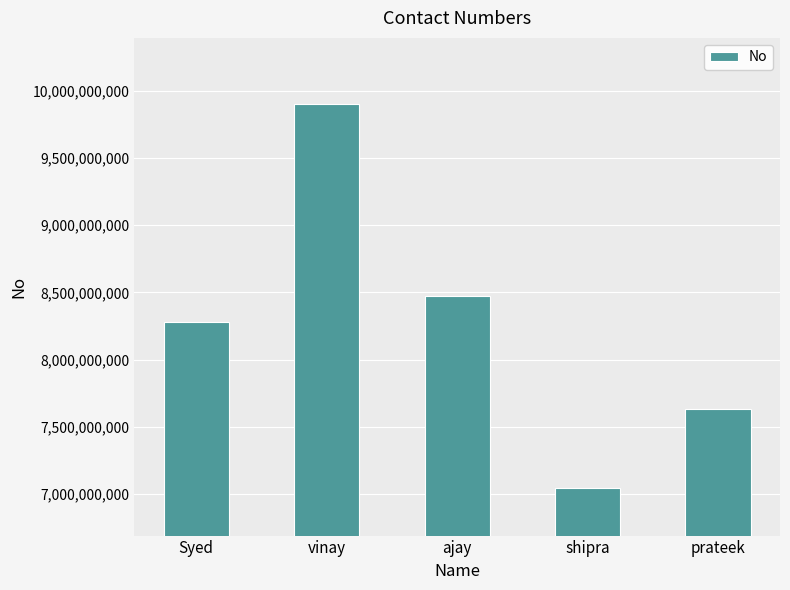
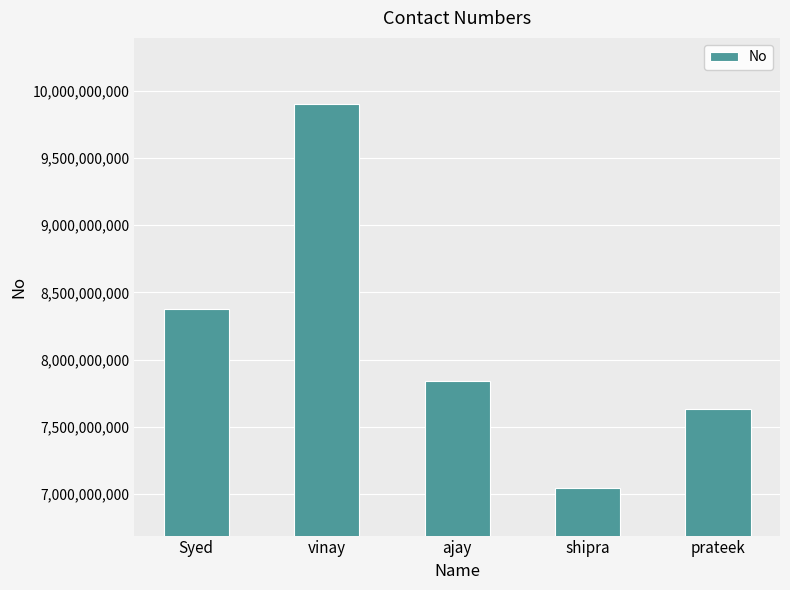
Syed: 8,280,000,000 -> 8,380,000,000
ajay: 8,470,000,000 -> 7,840,000,000
